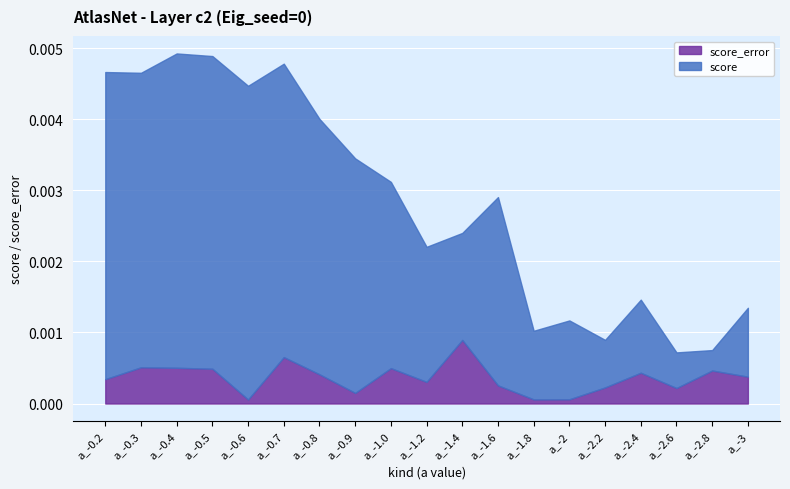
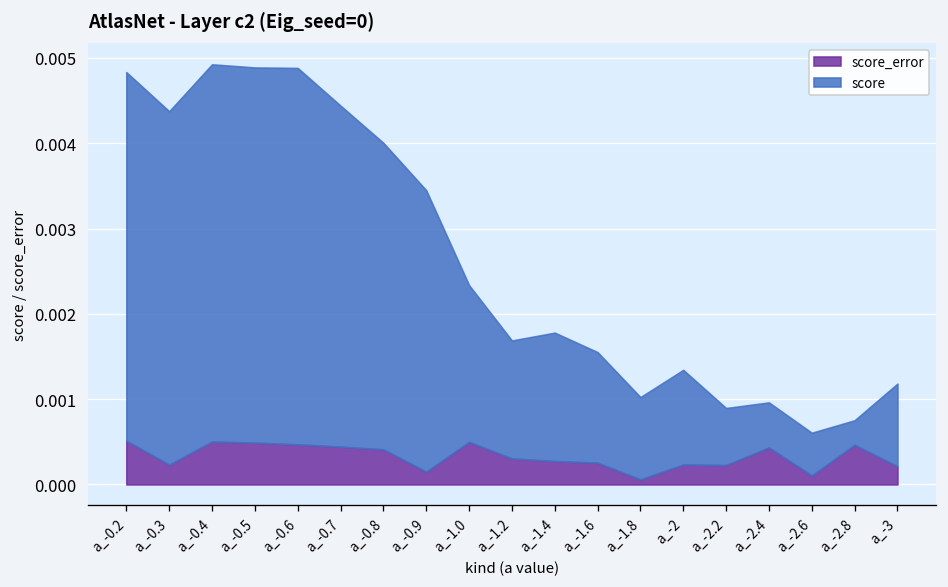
score_error, a_-0.2: 0.0003 -> 0.0005
score_error, a_-0.3: 0.0005 -> 0.0002
score_error, a_-0.6: 0.0001 -> 0.0005
score_error, a_-0.7: 0.0007 -> 0.0004
score, a_-0.7: 0.0041 -> 0.0040
score, a_-1.0: 0.0026 -> 0.0018
score, a_-1.2: 0.0019 -> 0.0014
score_error, a_-1.4: 0.0009 -> 0.0003
score, a_-1.6: 0.0026 -> 0.0013
score_error, a_-2: 0.0001 -> 0.0002
score, a_-2.4: 0.0010 -> 0.0005
score_error, a_-2.6: 0.0002 -> 0.0001
score_error, a_-3: 0.0004 -> 0.0002
